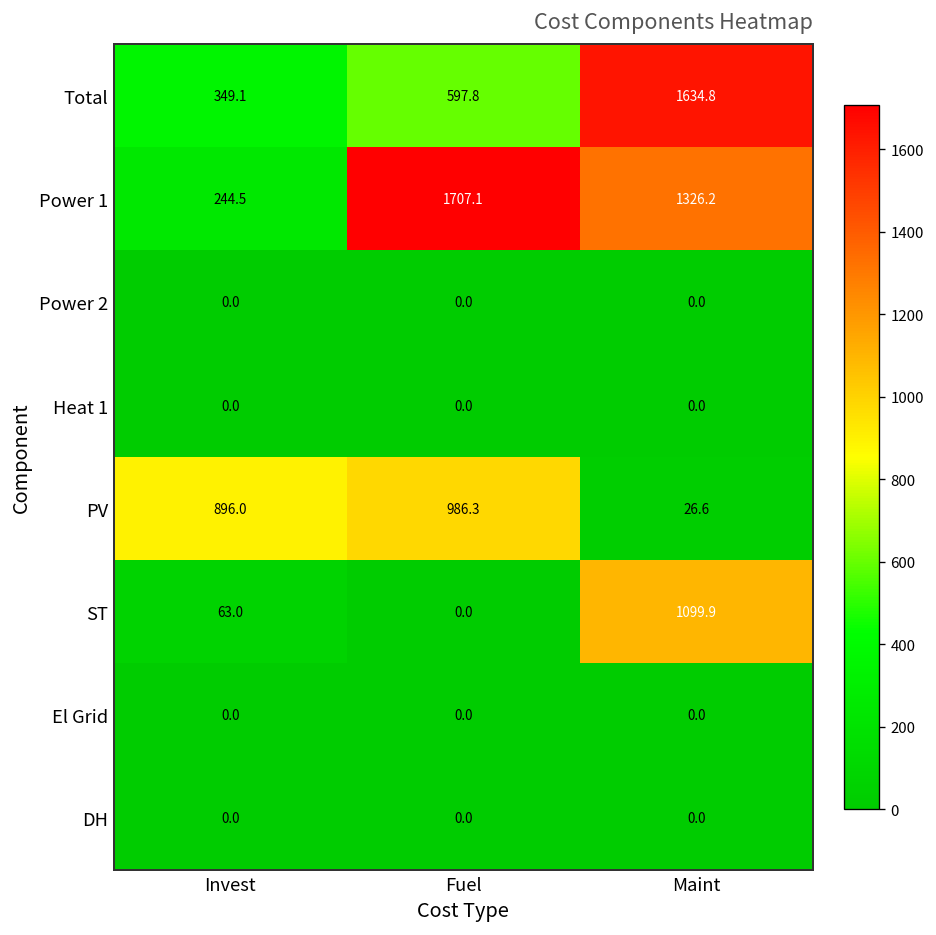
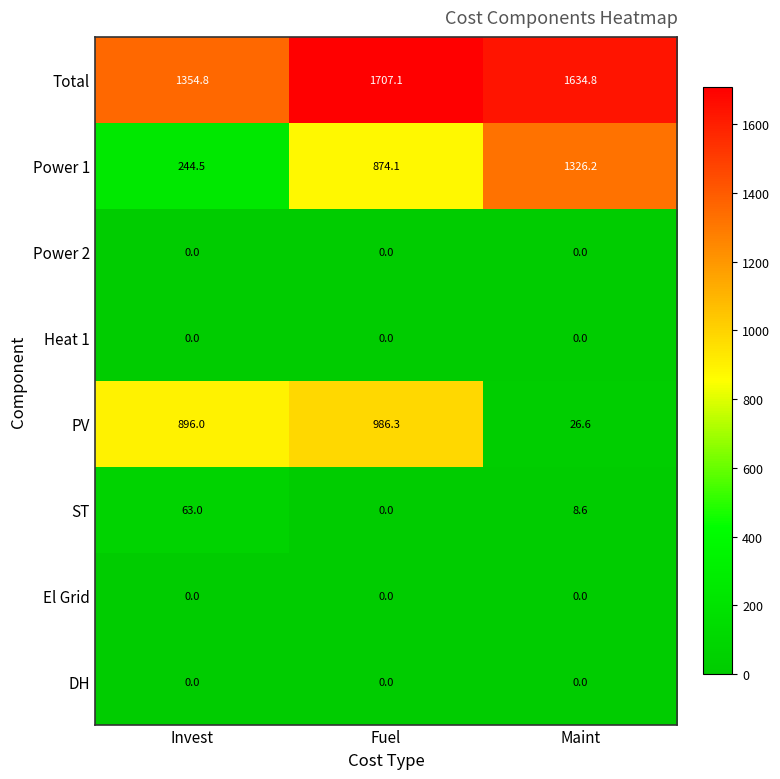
Total, Invest: 349.1 -> 1354.8
Total, Fuel: 597.8 -> 1707.1
Power 1, Fuel: 1707.1 -> 874.1
ST, Maint: 1099.9 -> 8.6
